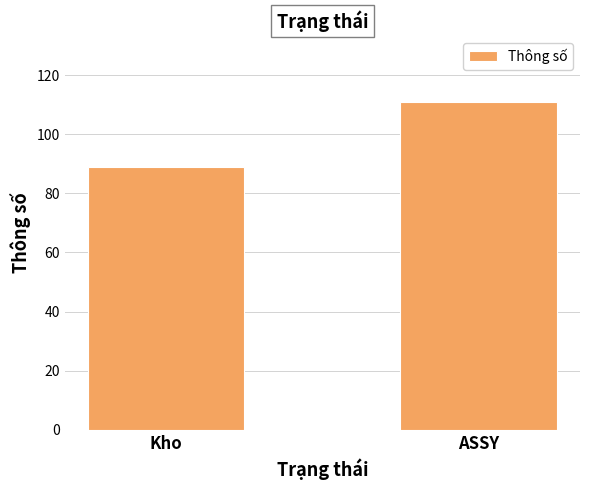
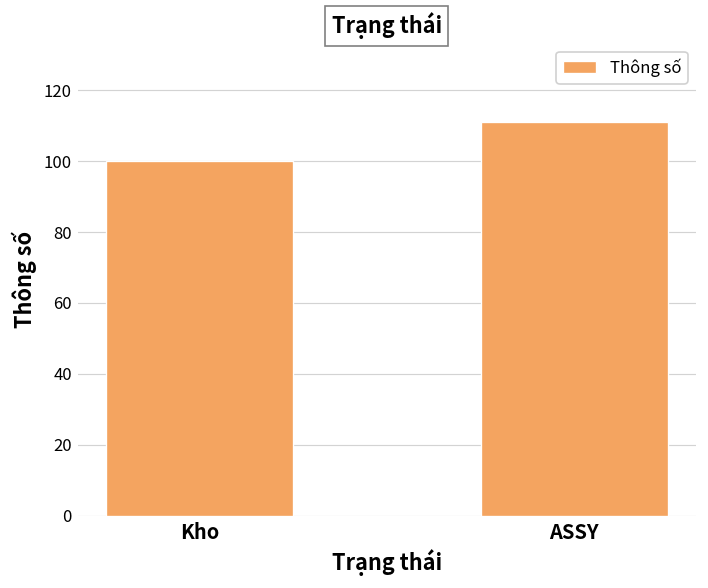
Kho: 89 -> 100
